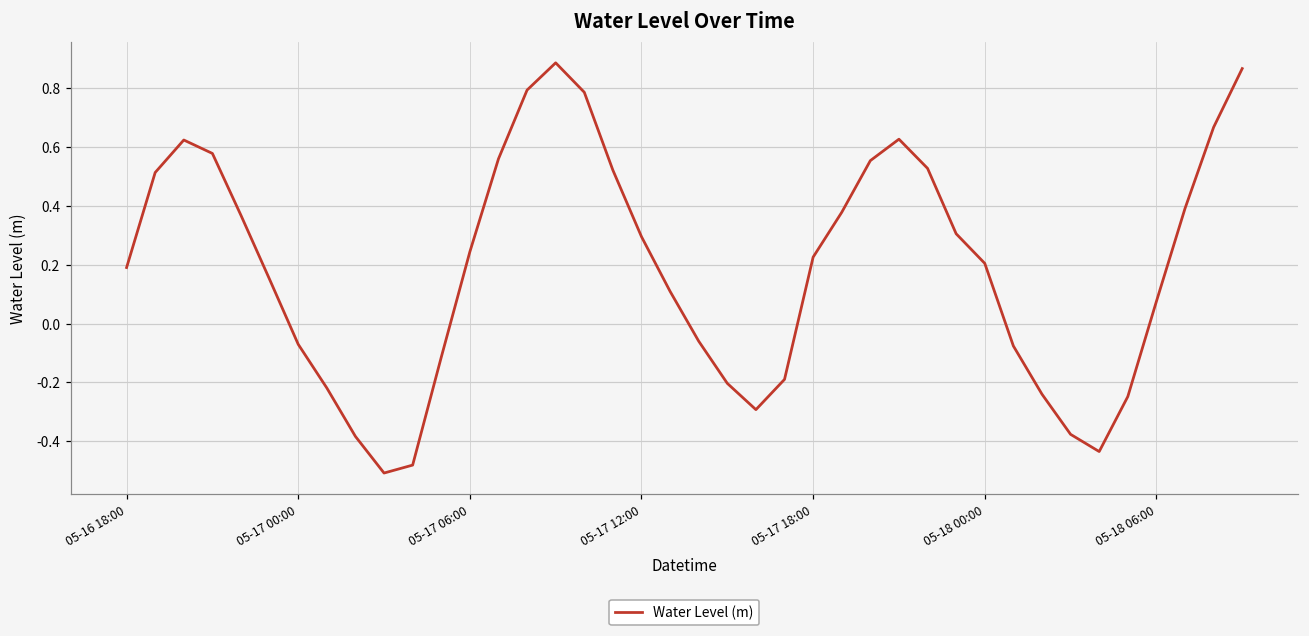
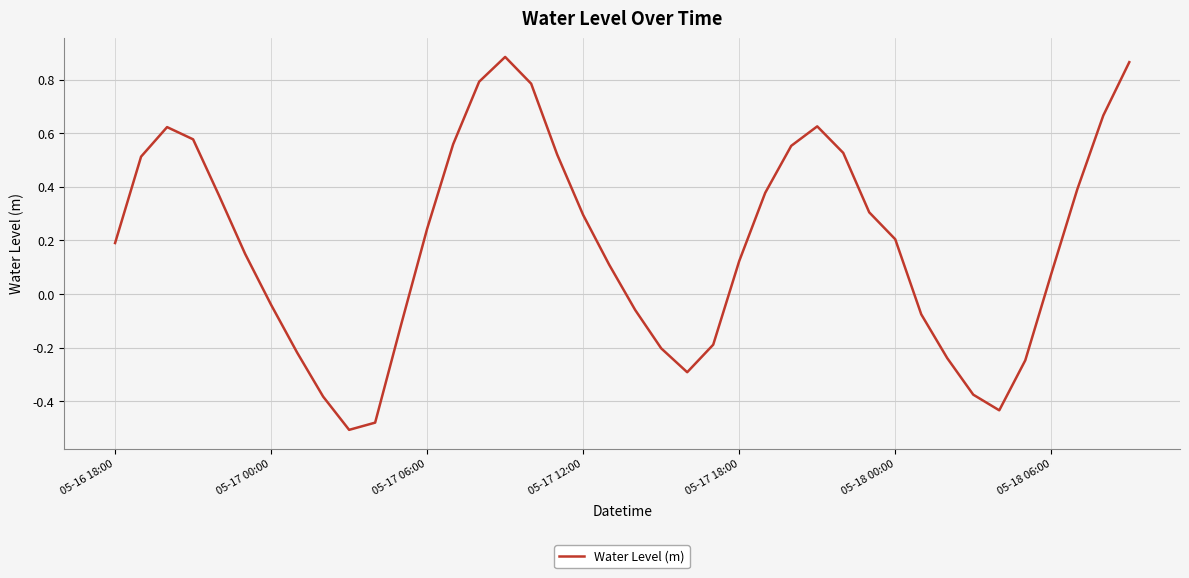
05-17 00:00: -0.07 -> -0.04
05-17 18:00: 0.23 -> 0.12
